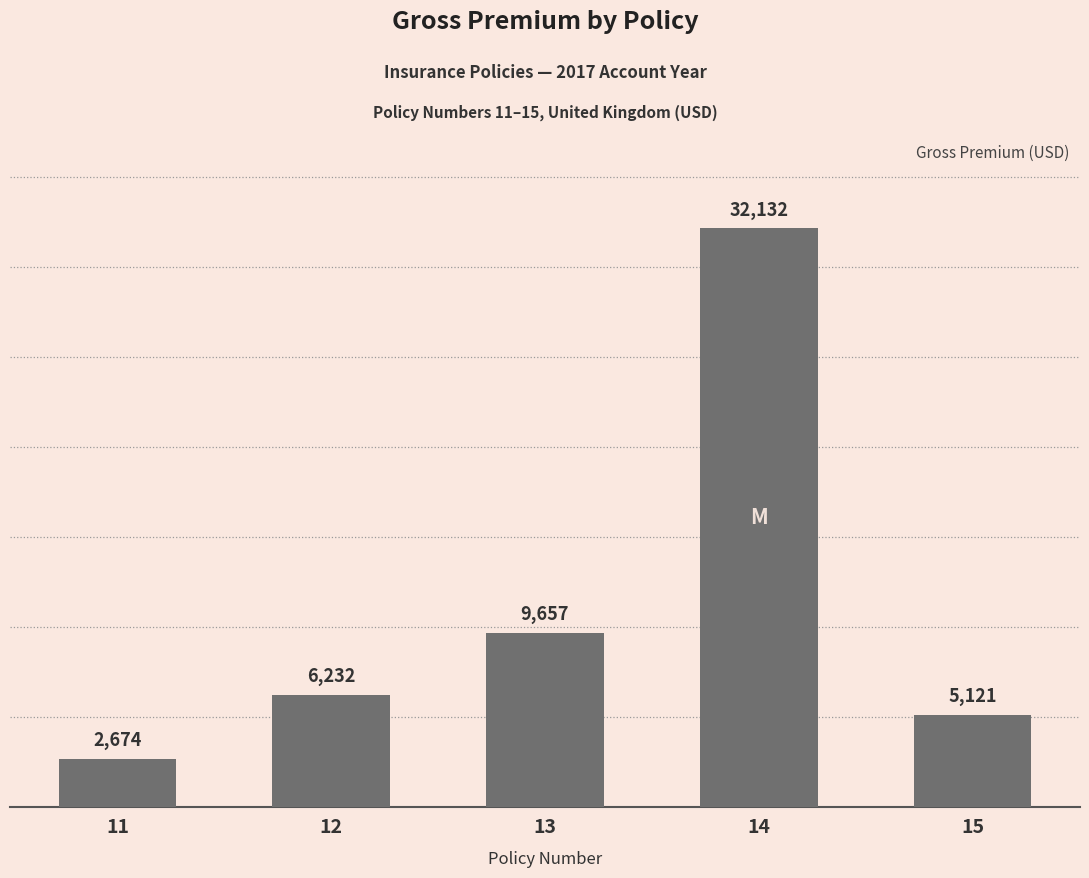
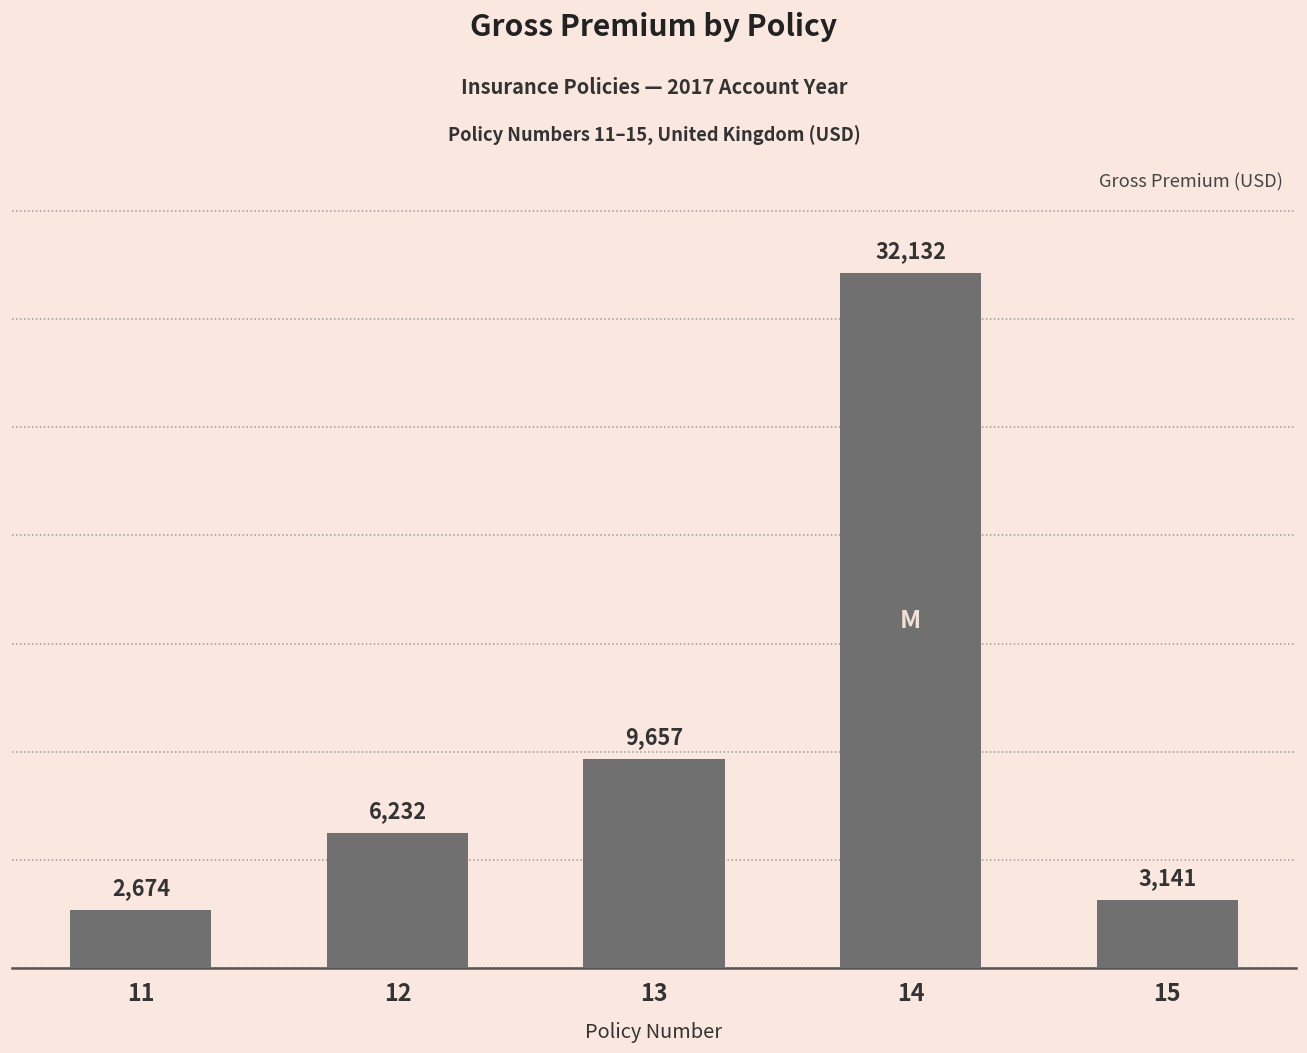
15: 5,121 -> 3,141
